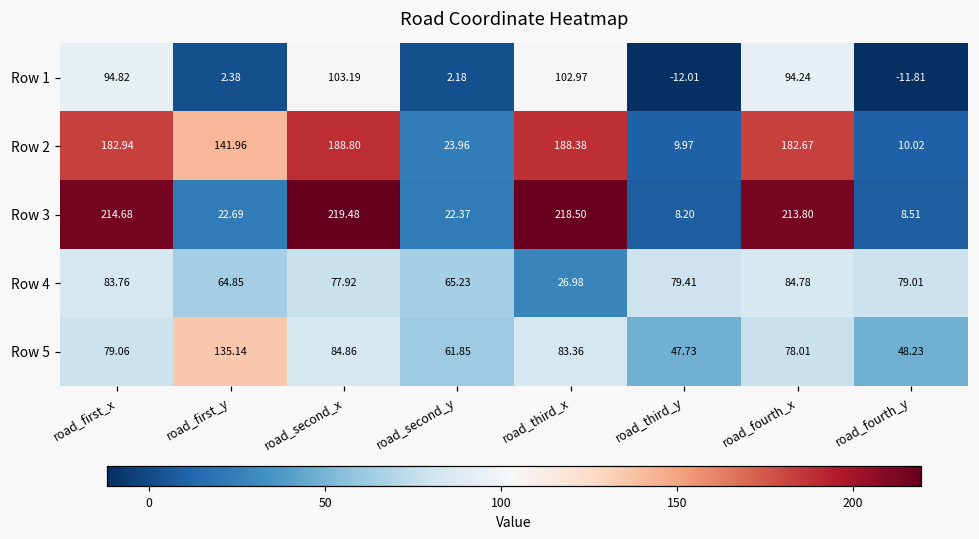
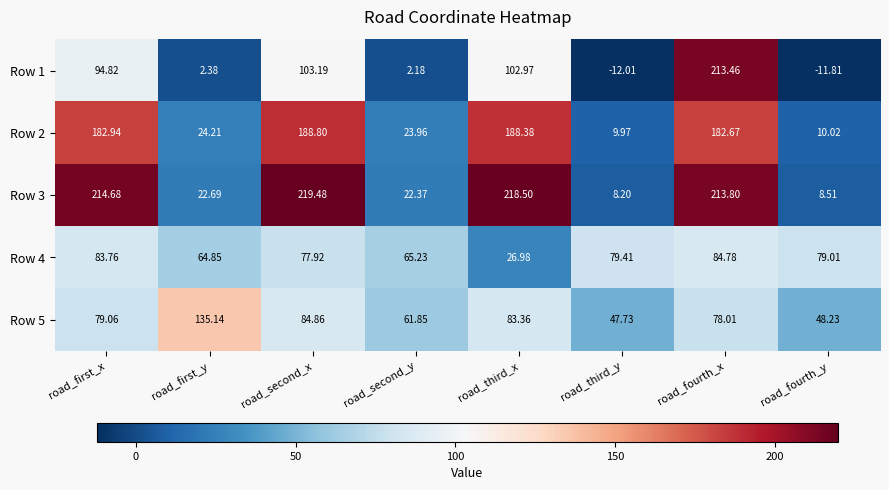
Row 1, road_fourth_x: 94.24 -> 213.46
Row 2, road_first_y: 141.96 -> 24.21
